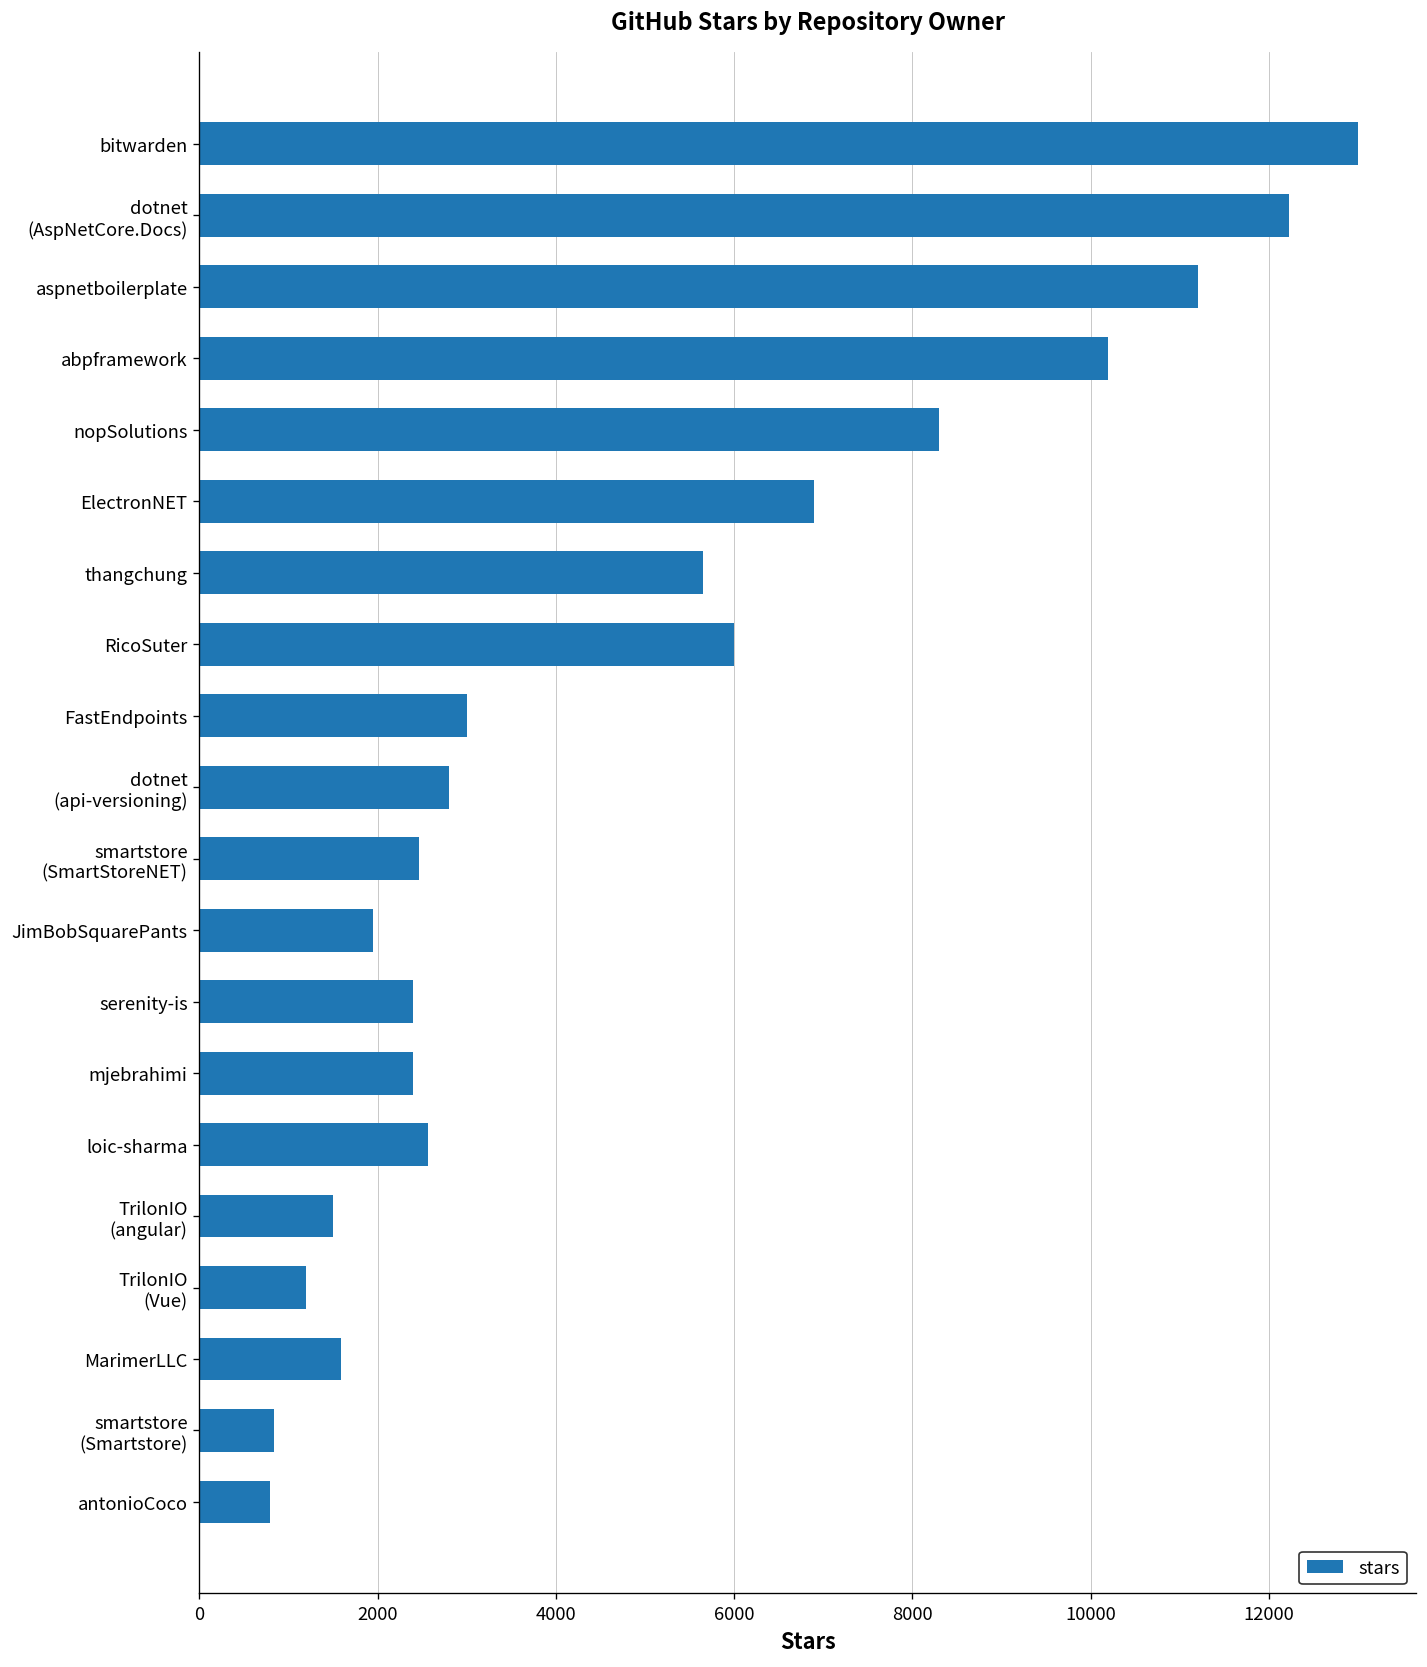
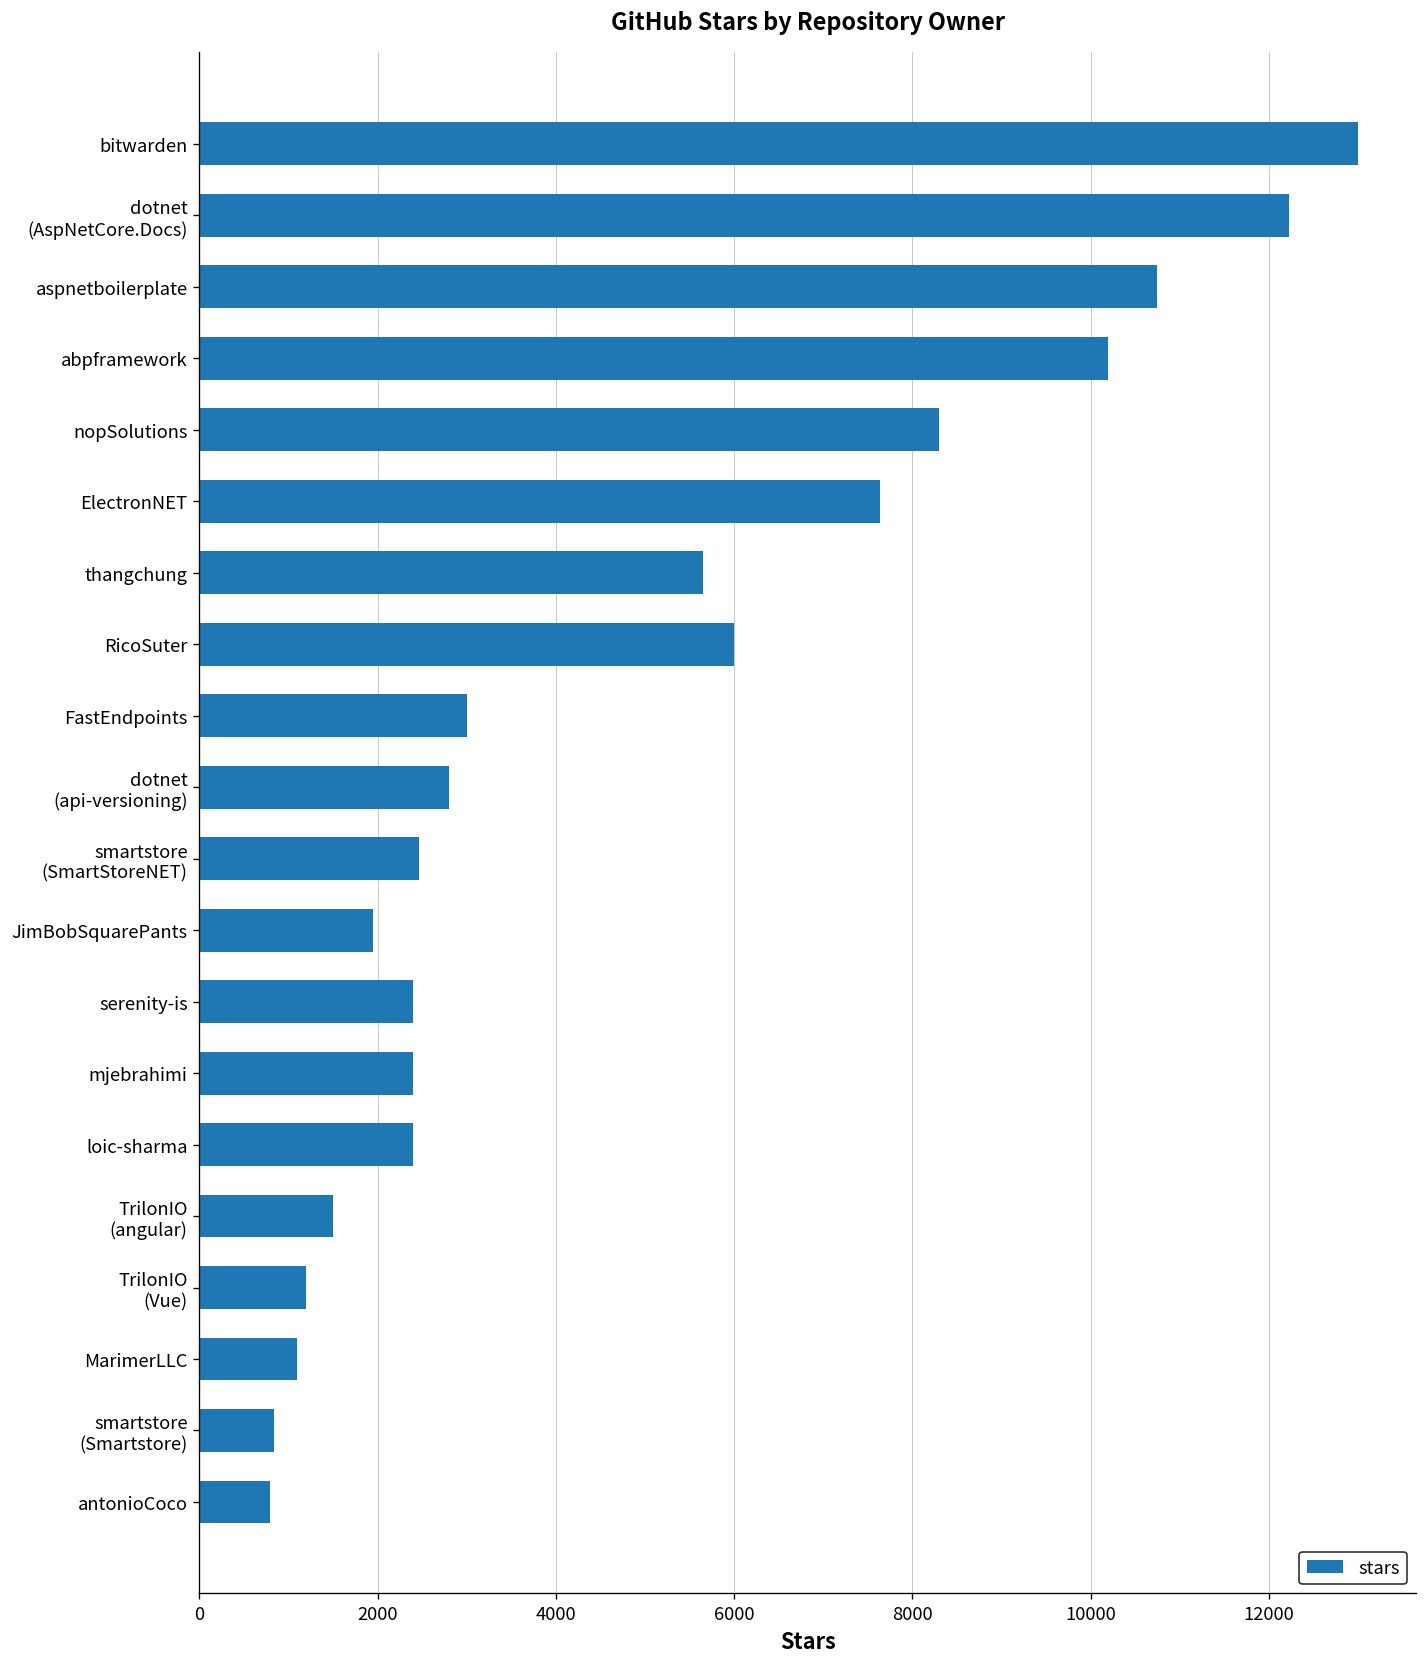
aspnetboilerplate: 11200 -> 10700
ElectronNET: 6900 -> 7600
loic-sharma: 2600 -> 2400
MarimerLLC: 1600 -> 1100
